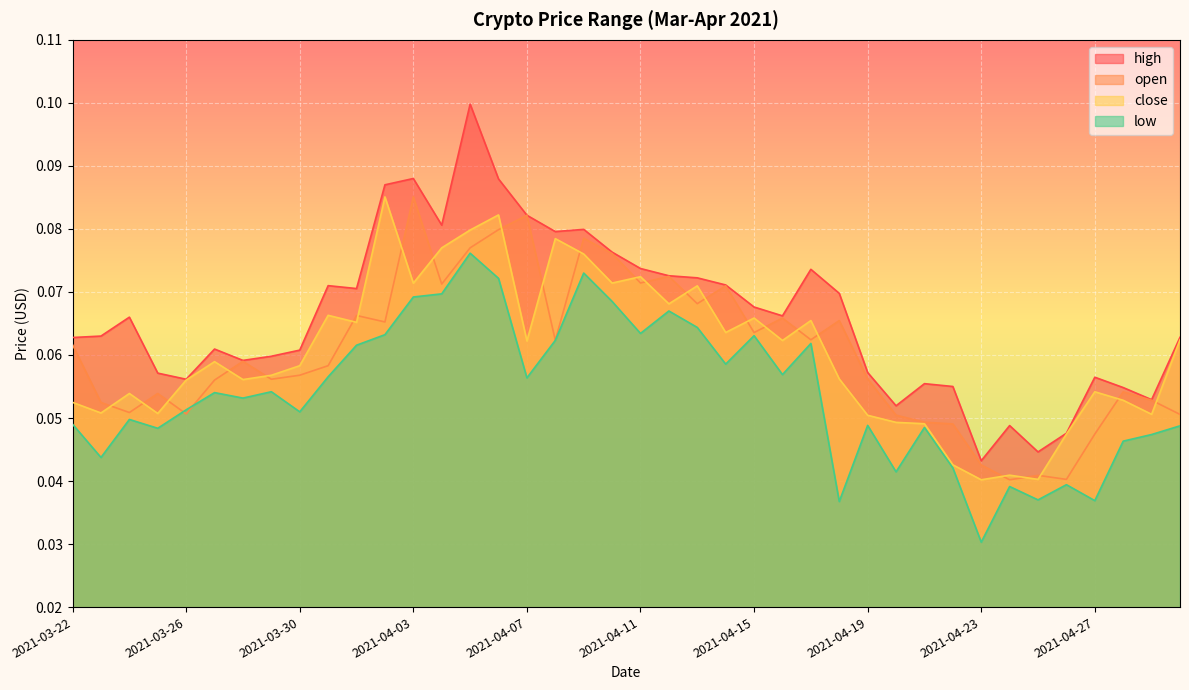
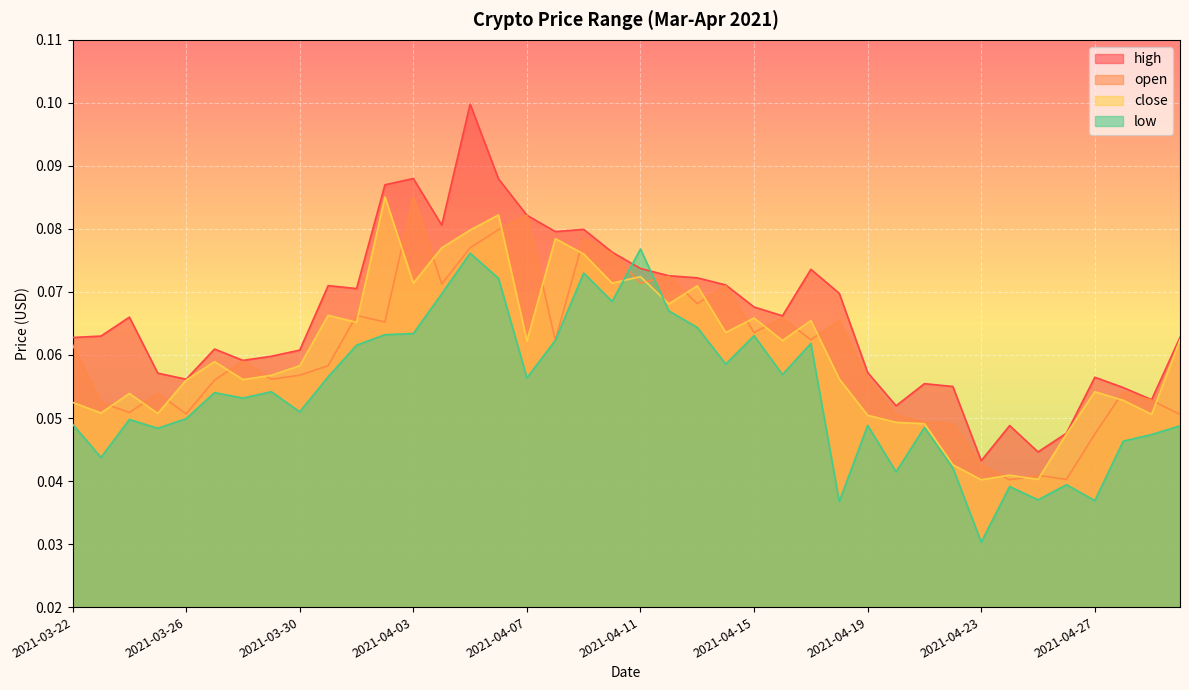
low, 2021-03-26: 0.051 -> 0.050
low, 2021-04-03: 0.069 -> 0.063
low, 2021-04-11: 0.063 -> 0.077
